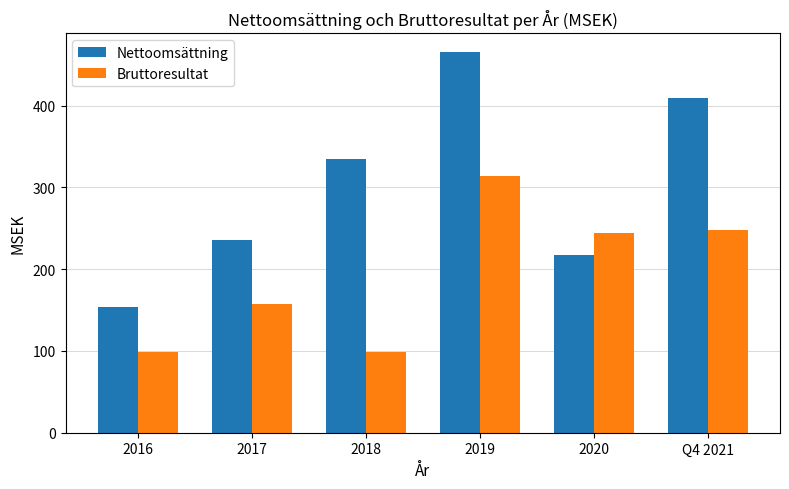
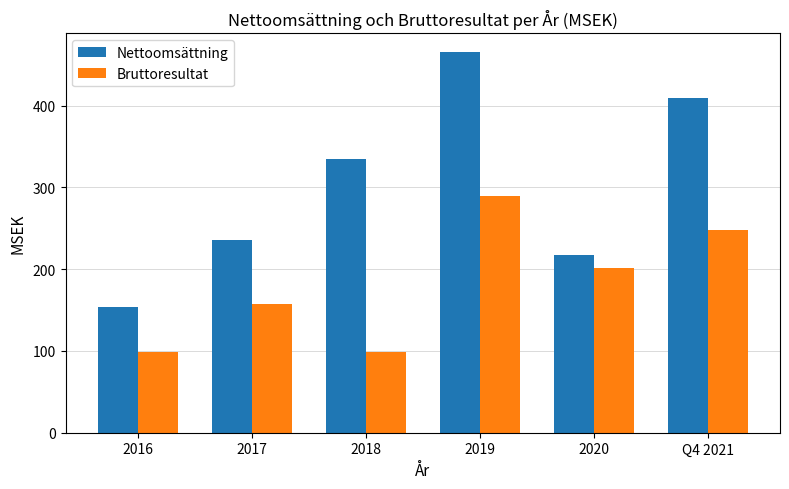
Bruttoresultat, 2019: 310 -> 290
Bruttoresultat, 2020: 240 -> 200
